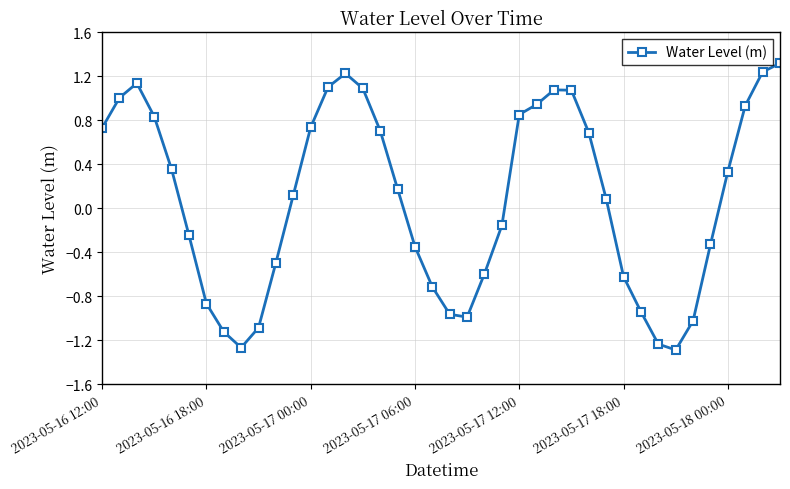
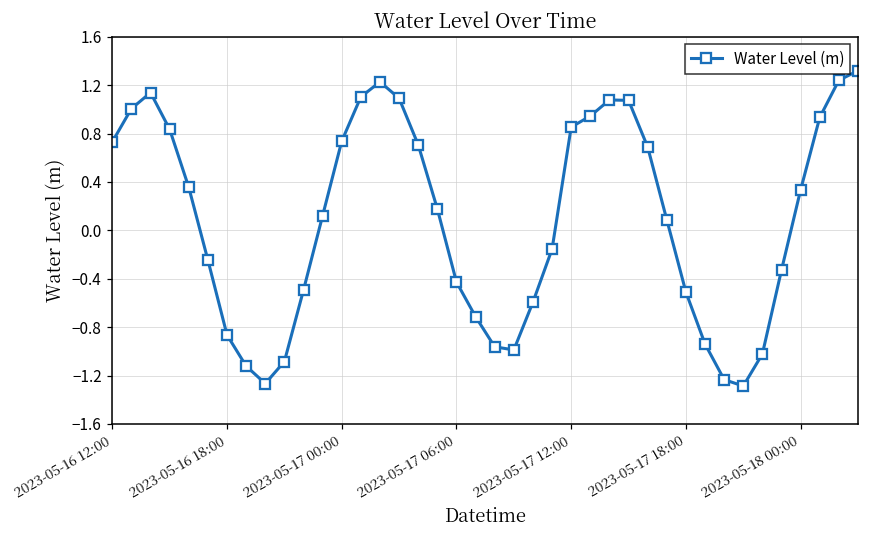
2023-05-17 06:00: -0.35 -> -0.43
2023-05-17 18:00: -0.62 -> -0.51
